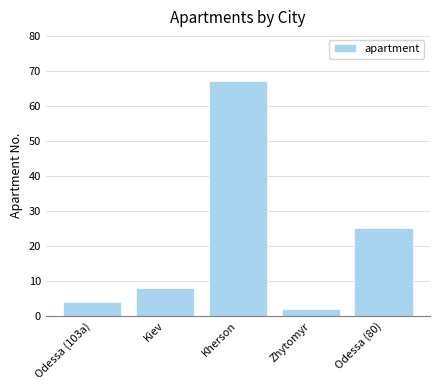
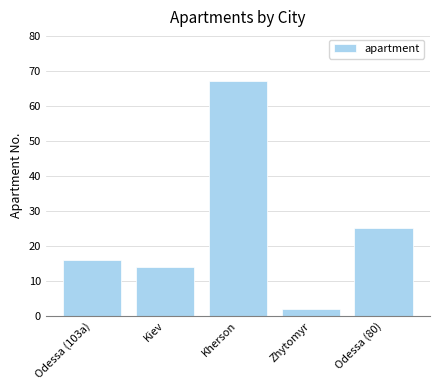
Odessa (103a): 4 -> 16
Kiev: 8 -> 14
